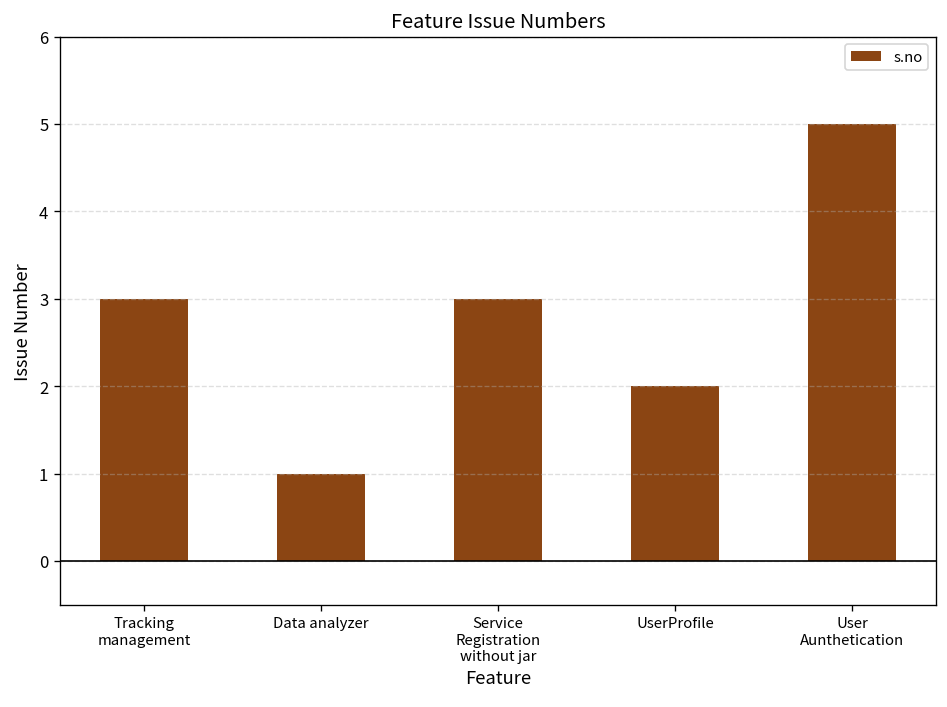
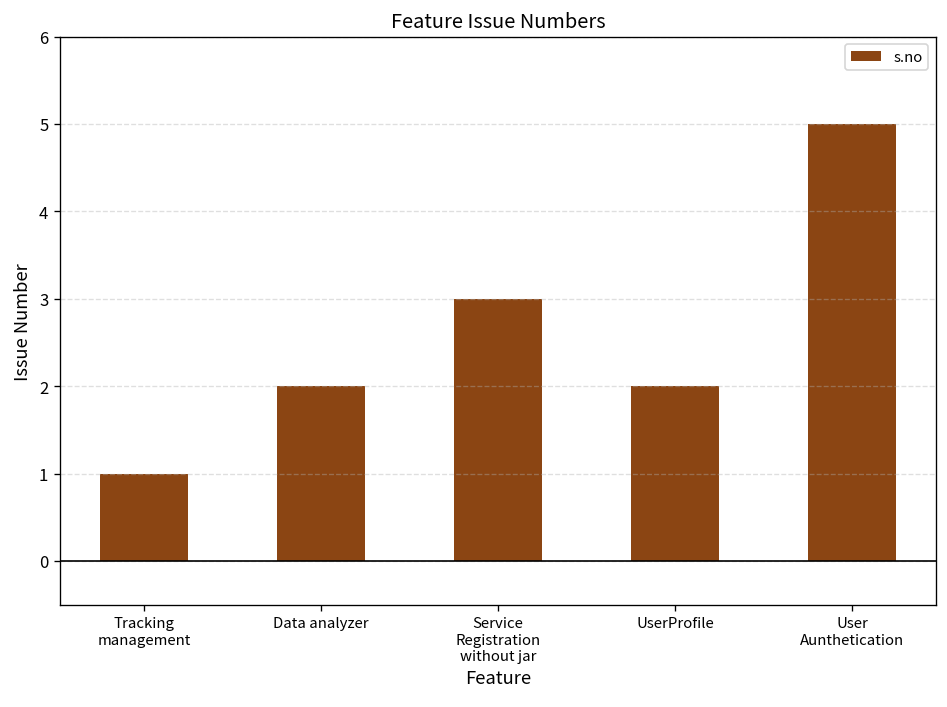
Tracking management: 3 -> 1
Data analyzer: 1 -> 2
